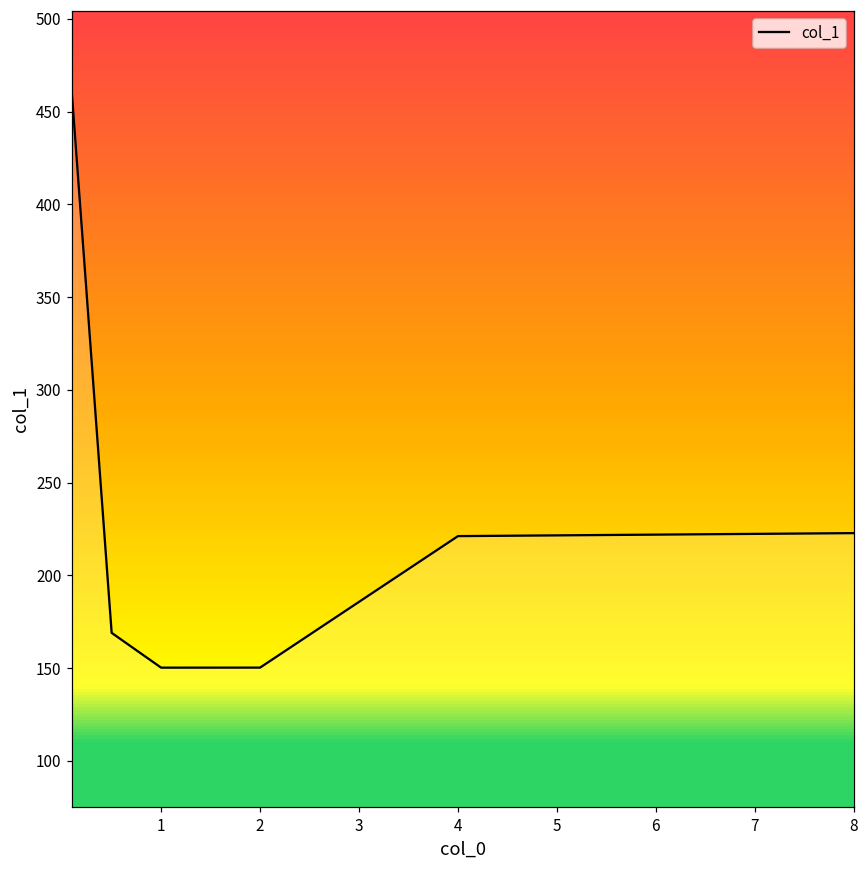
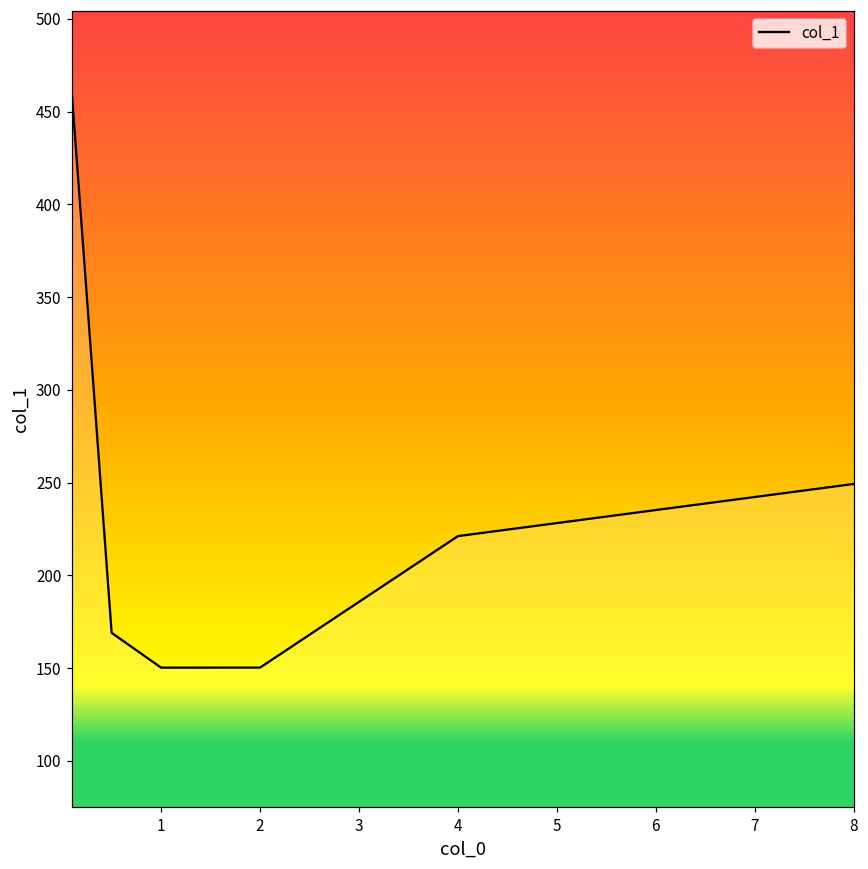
8: 223 -> 249
